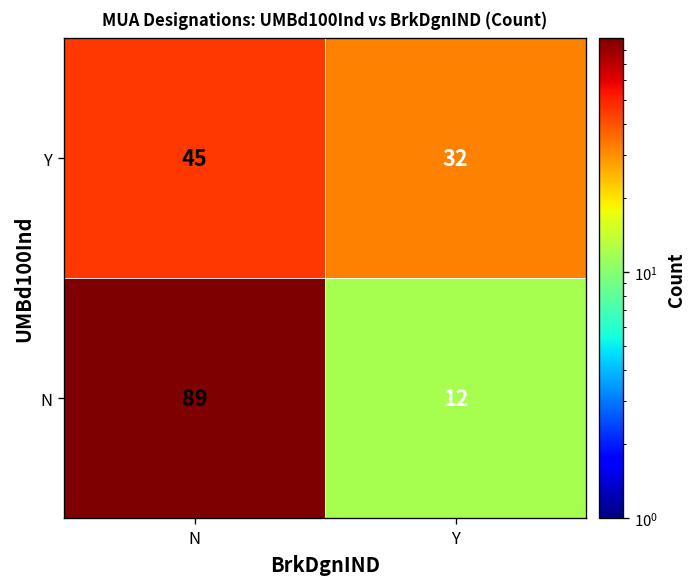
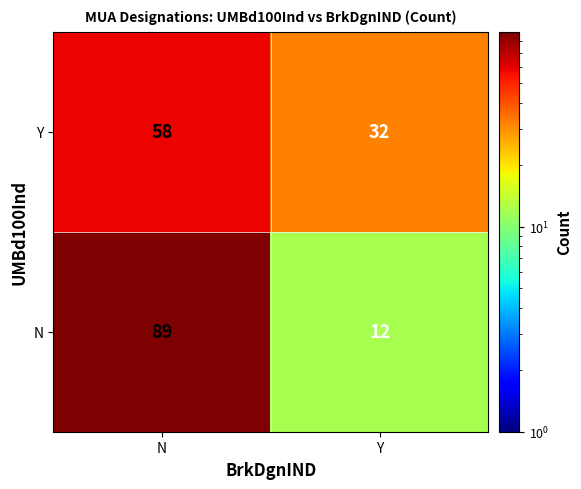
Y, N: 45 -> 58
